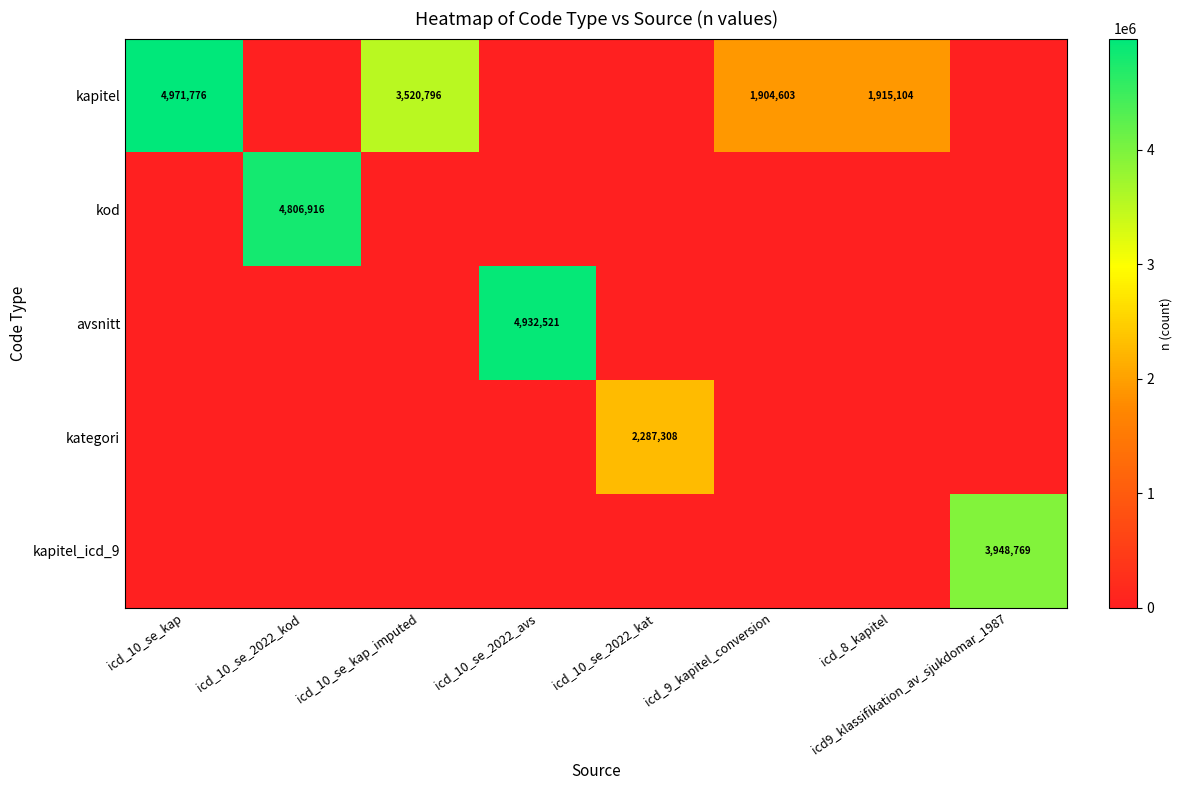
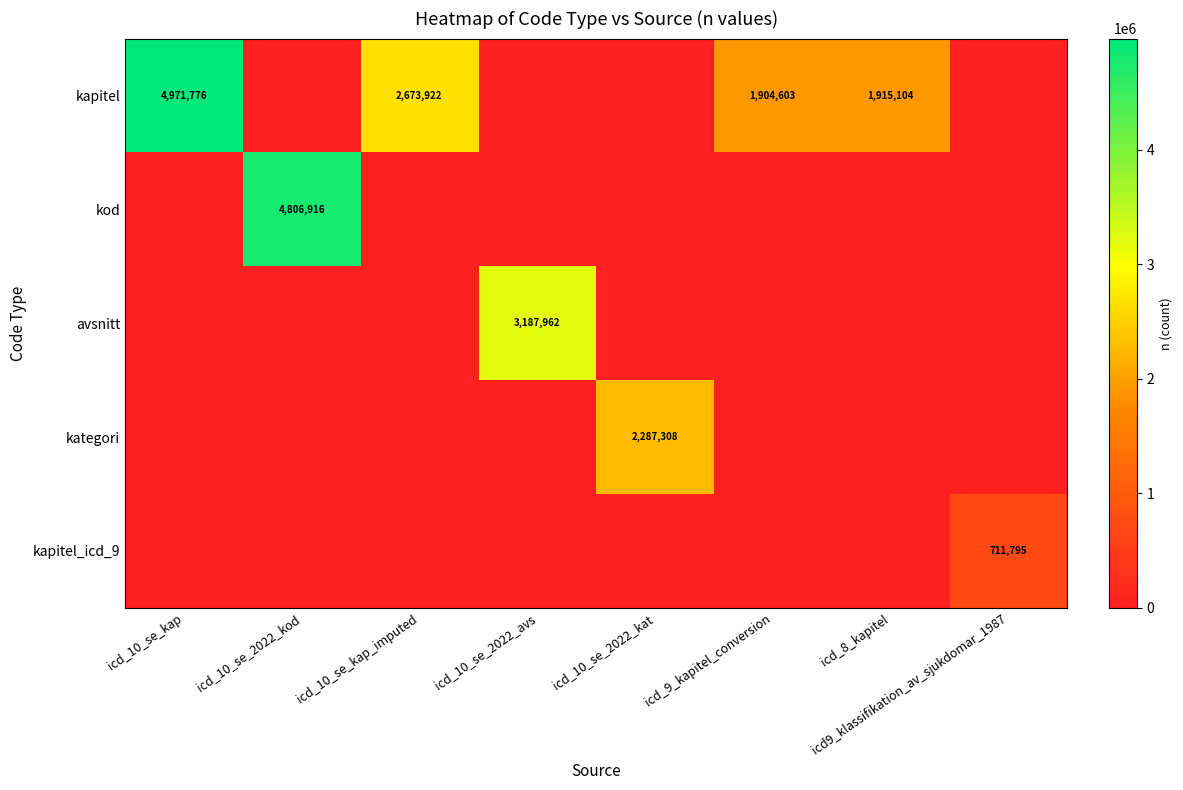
kapitel, icd_10_se_kap_imputed: 3,520,796 -> 2,673,922
avsnitt, icd_10_se_2022_avs: 4,932,521 -> 3,187,962
kapitel_icd_9, icd9_klassifikation_av_sjukdomar_1987: 3,948,769 -> 711,795
